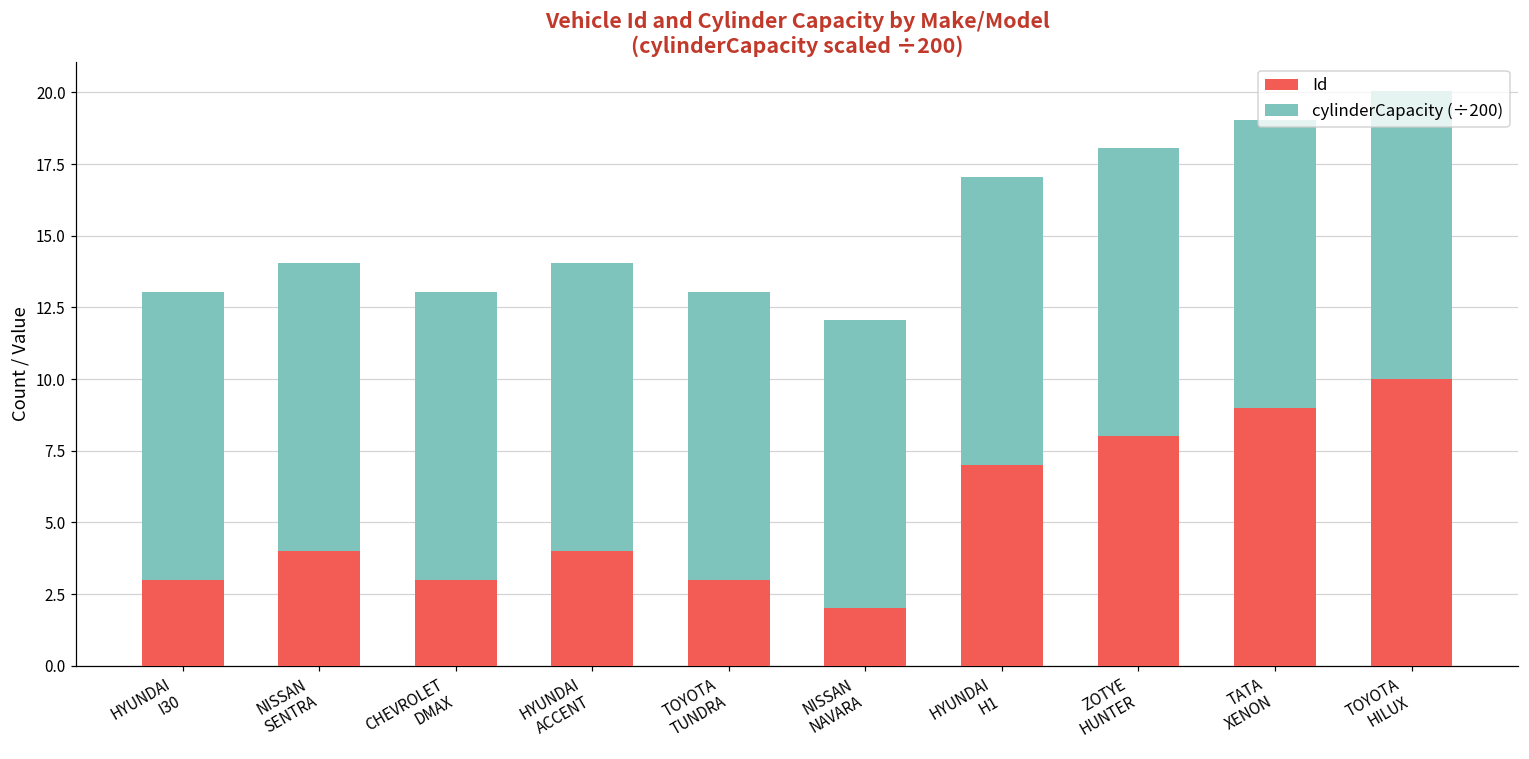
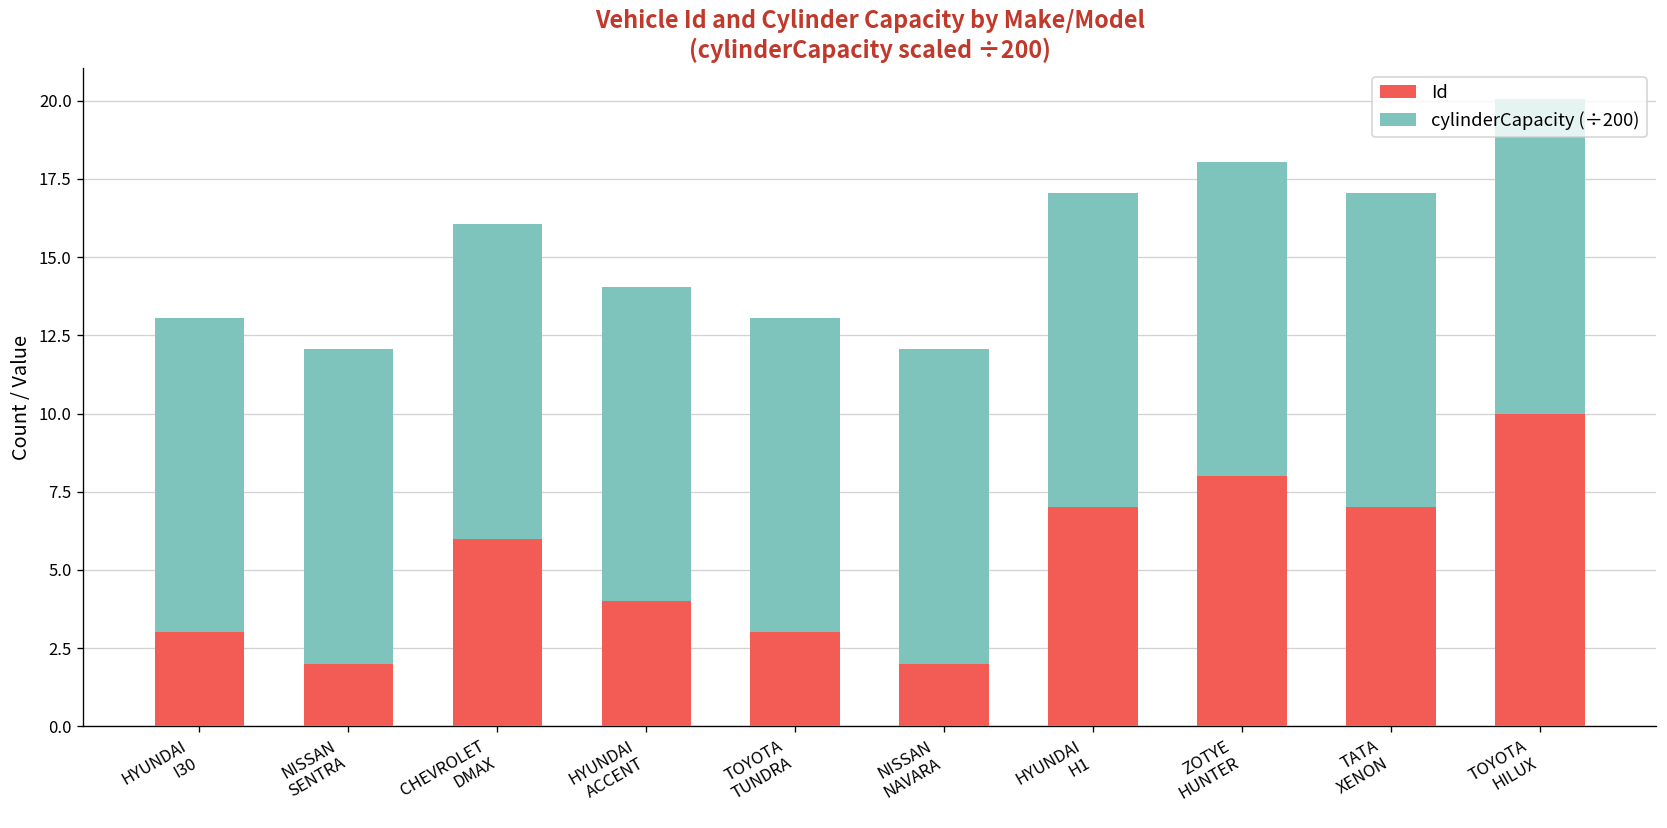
Id, NISSAN SENTRA: 4 -> 2
Id, CHEVROLET DMAX: 3 -> 6
Id, TATA XENON: 9 -> 7
